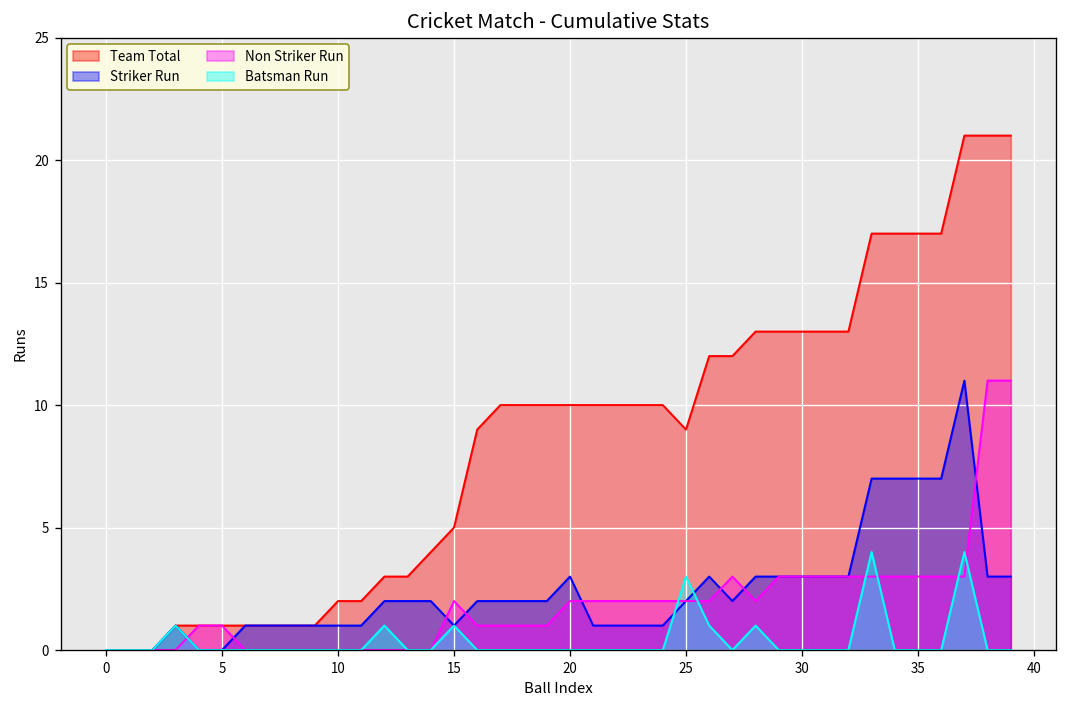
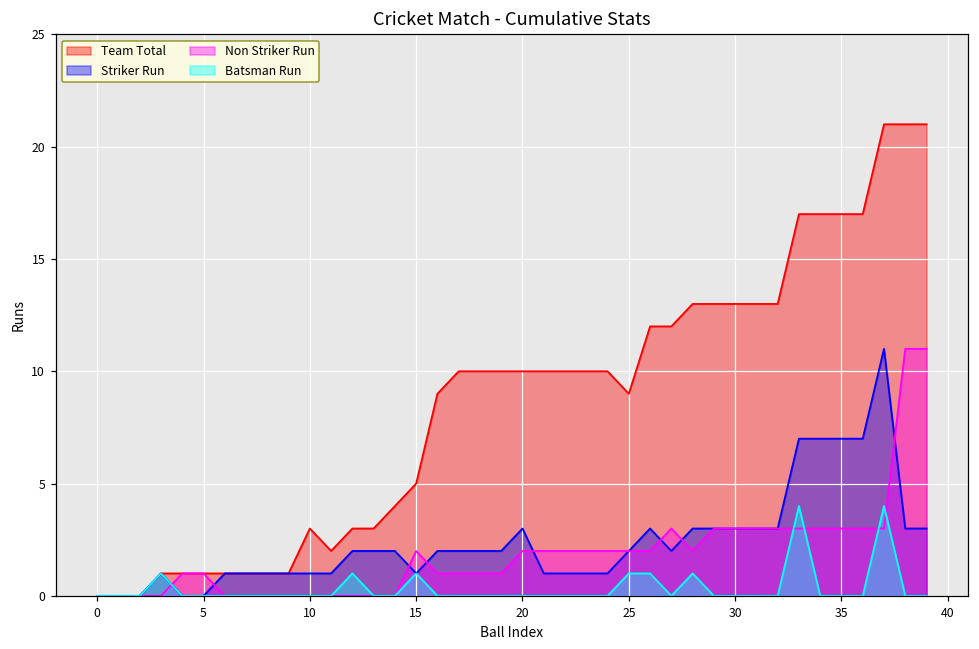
Team Total, 10: 2 -> 3
Batsman Run, 25: 3 -> 1
